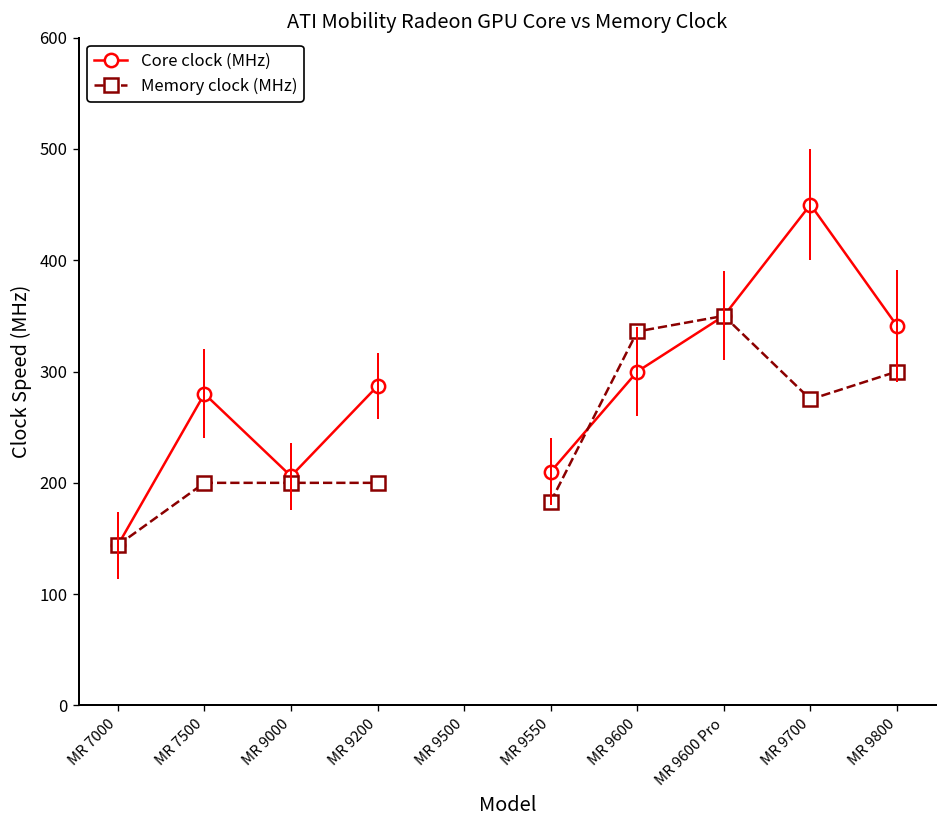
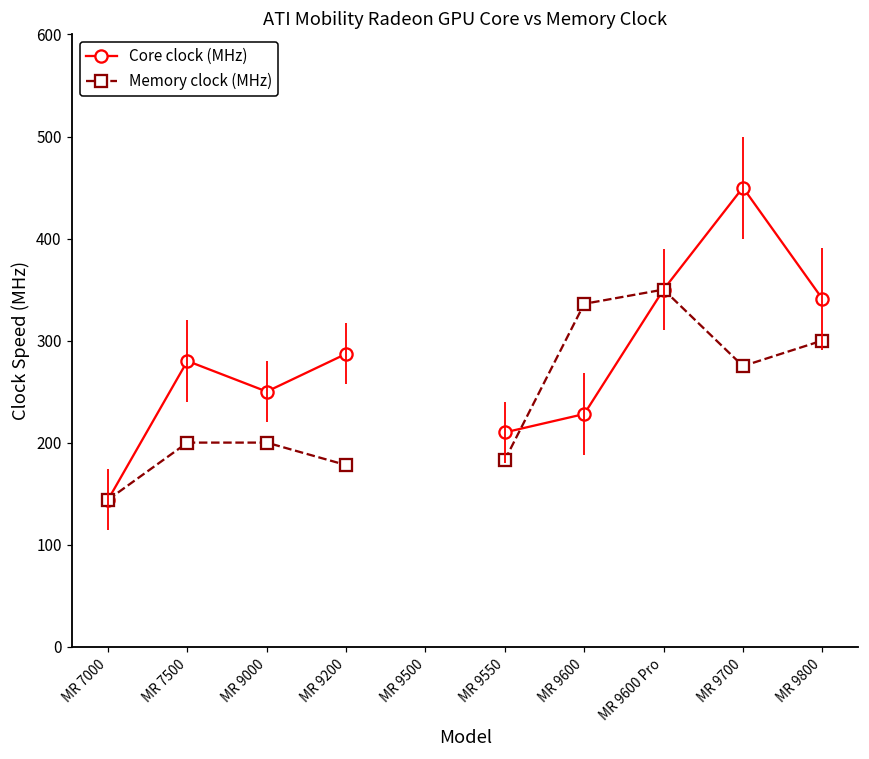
Core clock (MHz), MR 9000: 210 -> 250
Memory clock (MHz), MR 9200: 200 -> 180
Core clock (MHz), MR 9600: 300 -> 230
